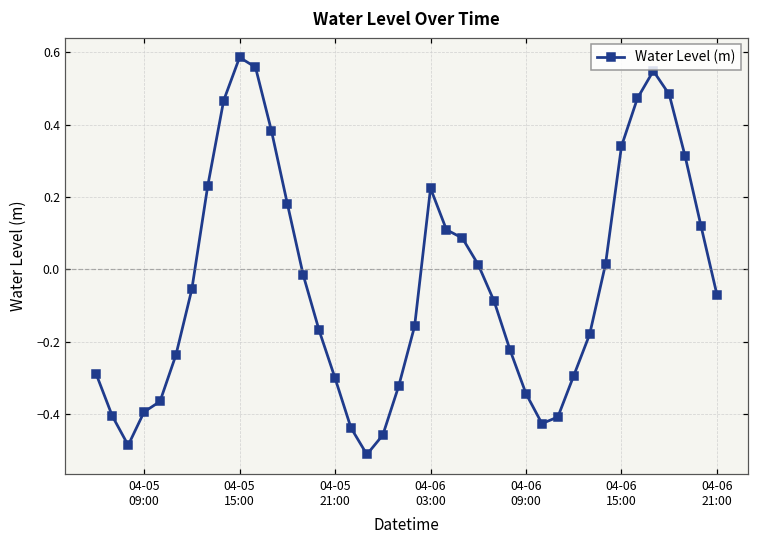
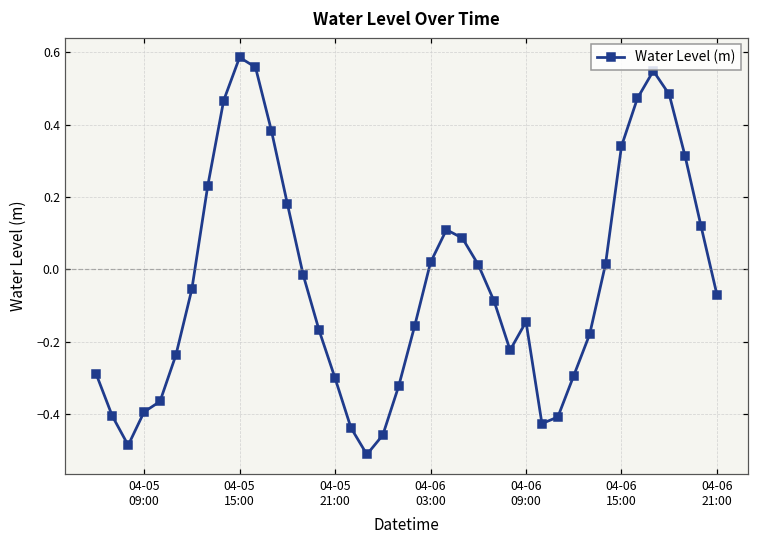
04-06 03:00: 0.22 -> 0.02
04-06 09:00: -0.34 -> -0.14
